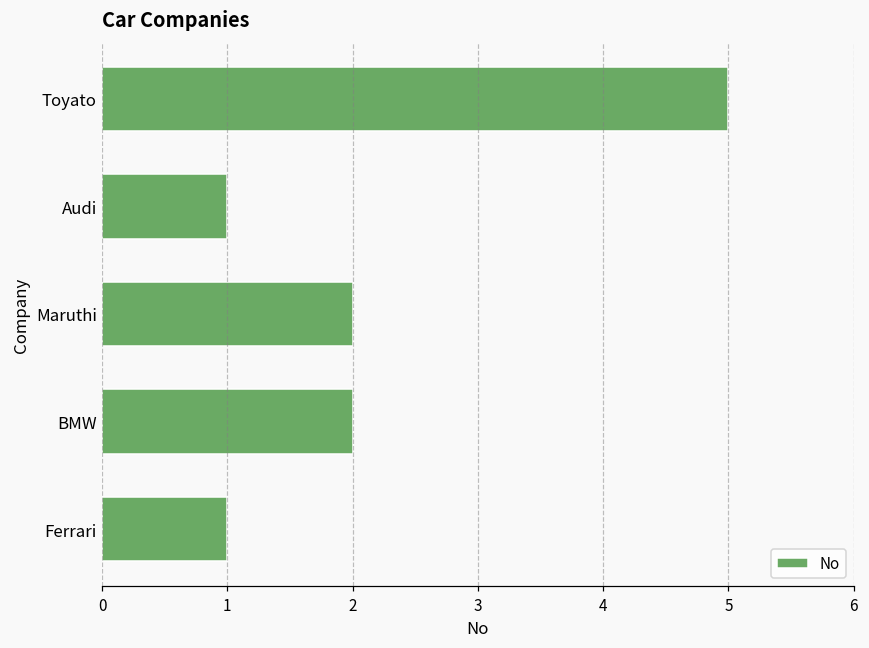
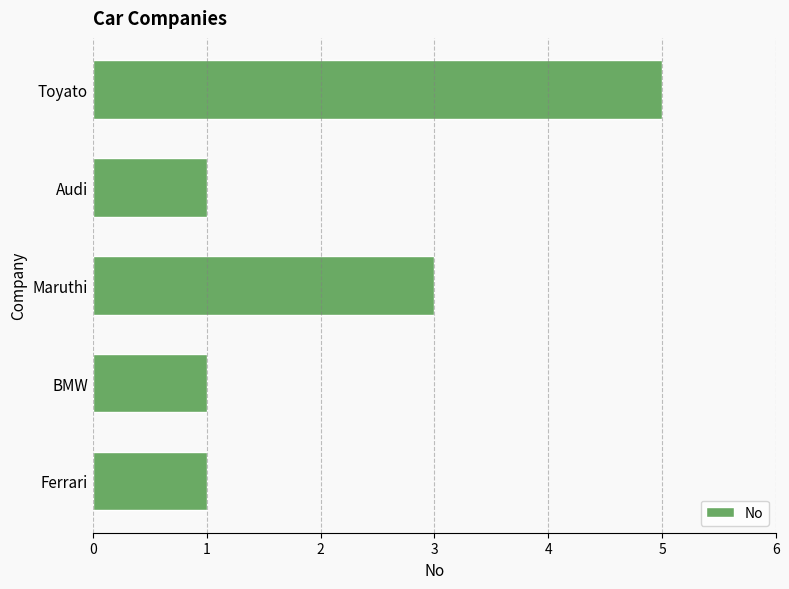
Maruthi: 2 -> 3
BMW: 2 -> 1
